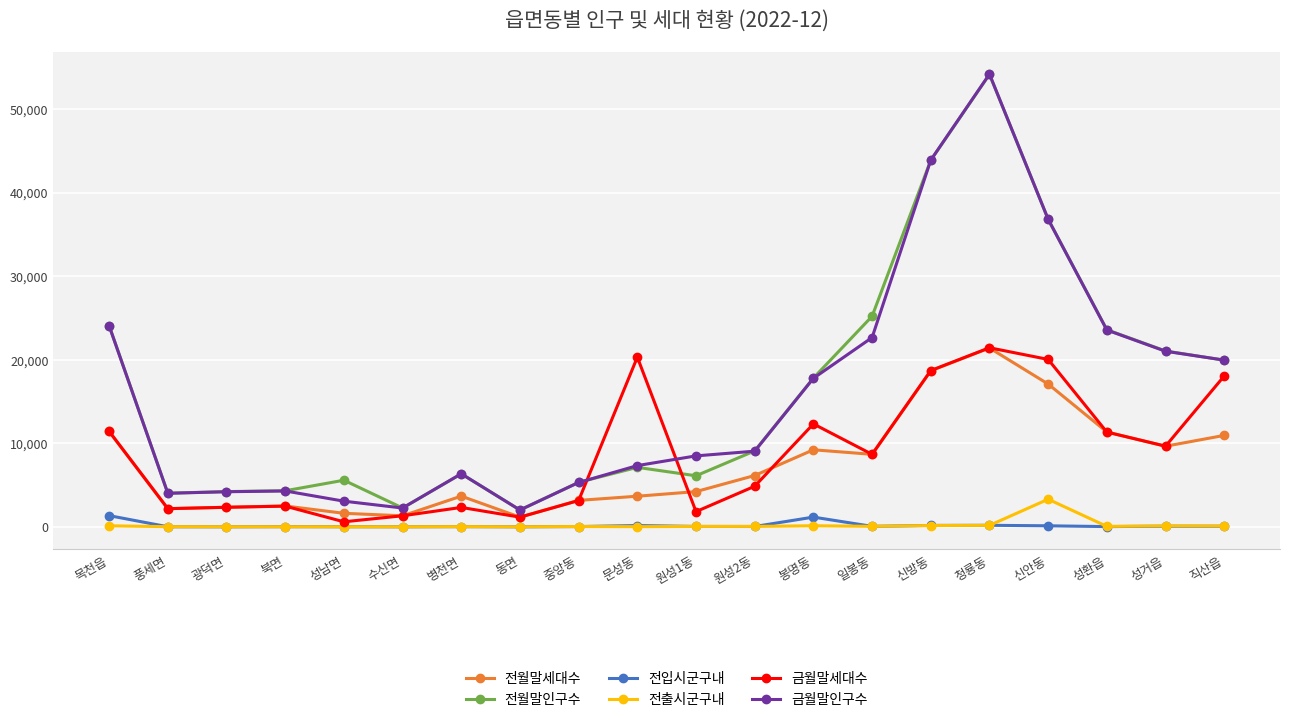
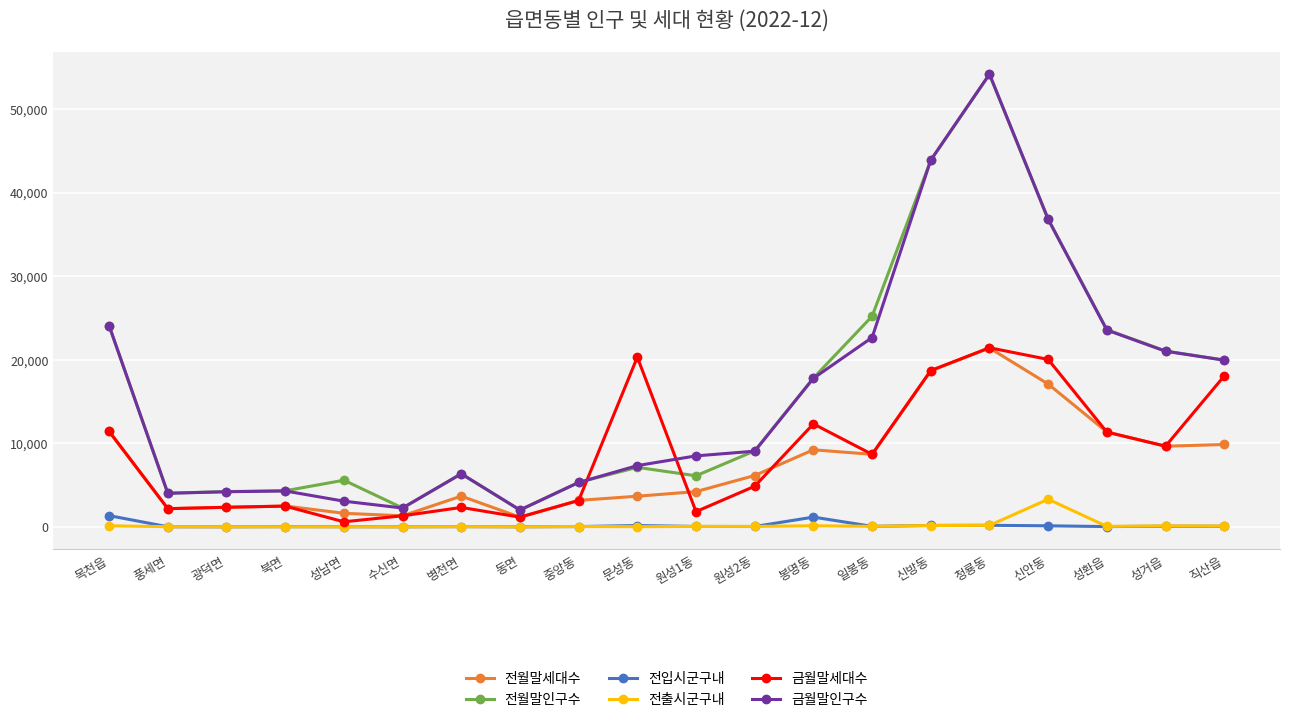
전월말세대수, 직산읍: 11,000 -> 10,000
